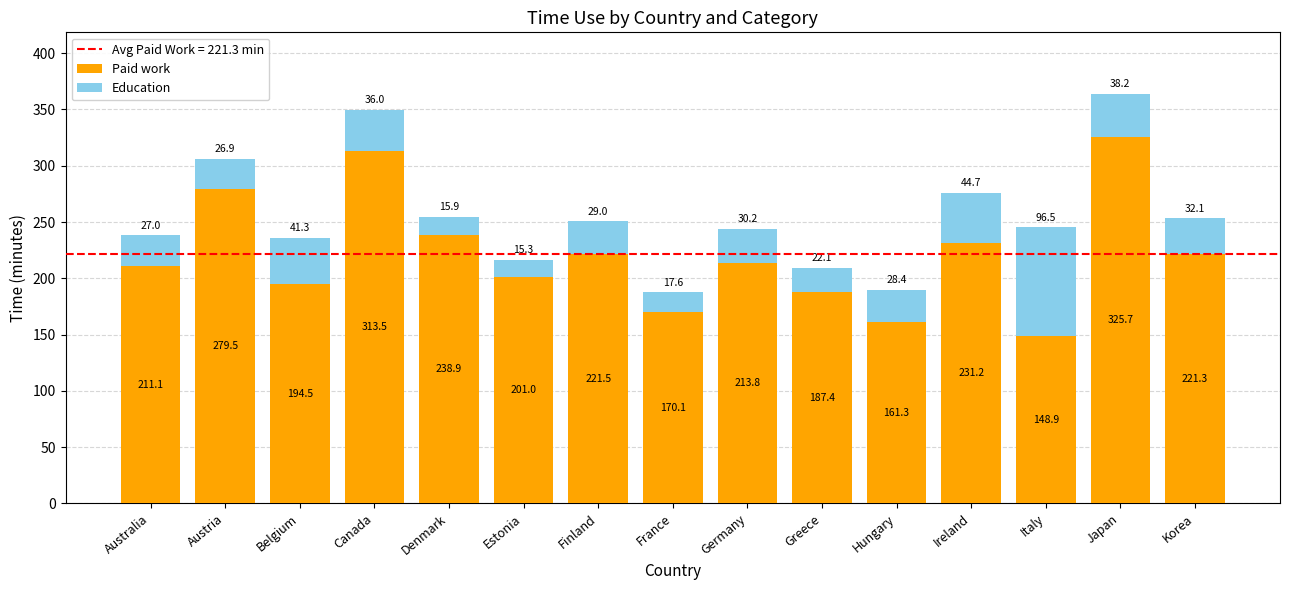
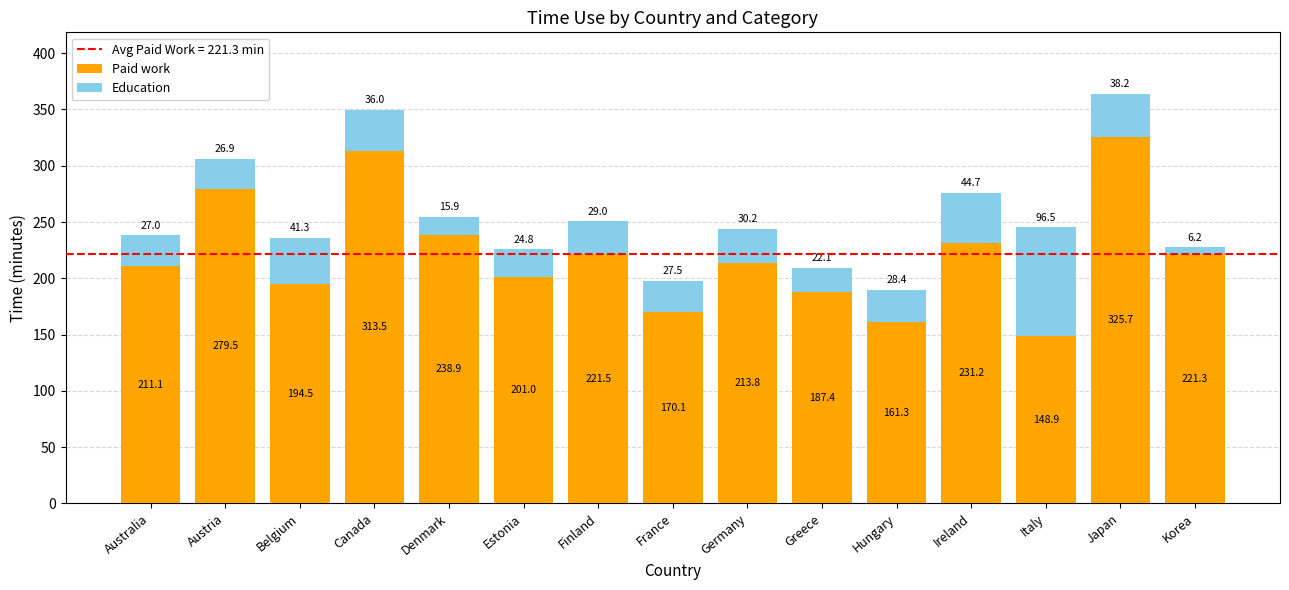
Education, Estonia: 15.3 -> 24.8
Education, France: 17.6 -> 27.5
Education, Korea: 32.1 -> 6.2
